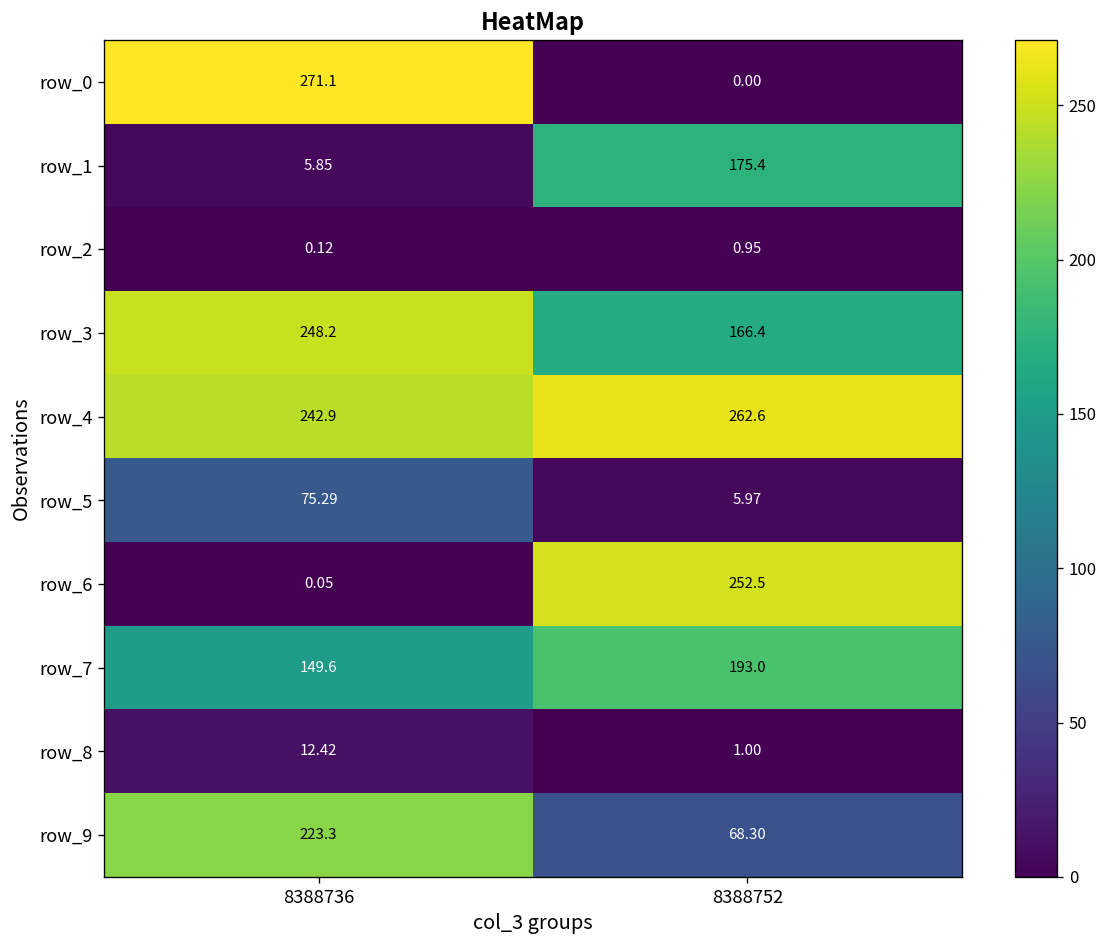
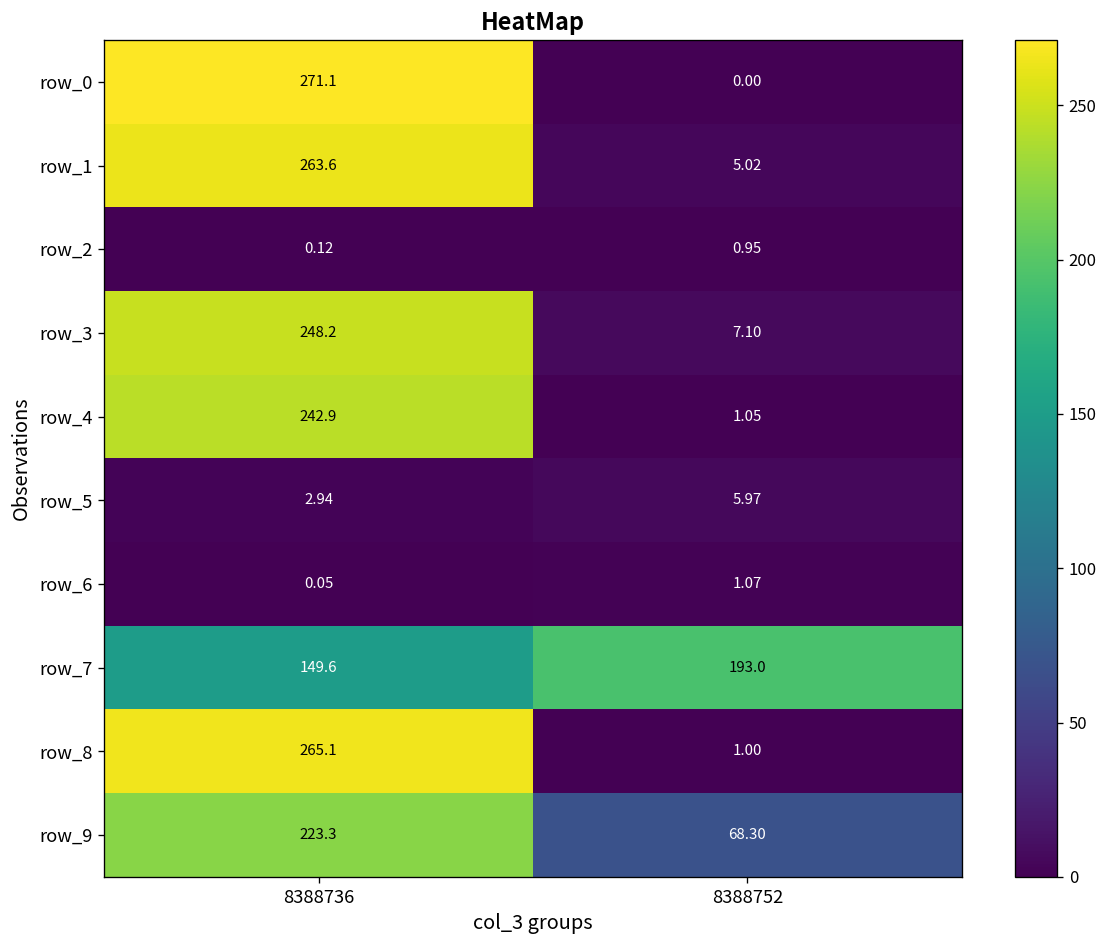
row_1, 8388736: 5.85 -> 263.6
row_1, 8388752: 175.4 -> 5.02
row_3, 8388752: 166.4 -> 7.10
row_4, 8388752: 262.6 -> 1.05
row_5, 8388736: 75.29 -> 2.94
row_6, 8388752: 252.5 -> 1.07
row_8, 8388736: 12.42 -> 265.1
